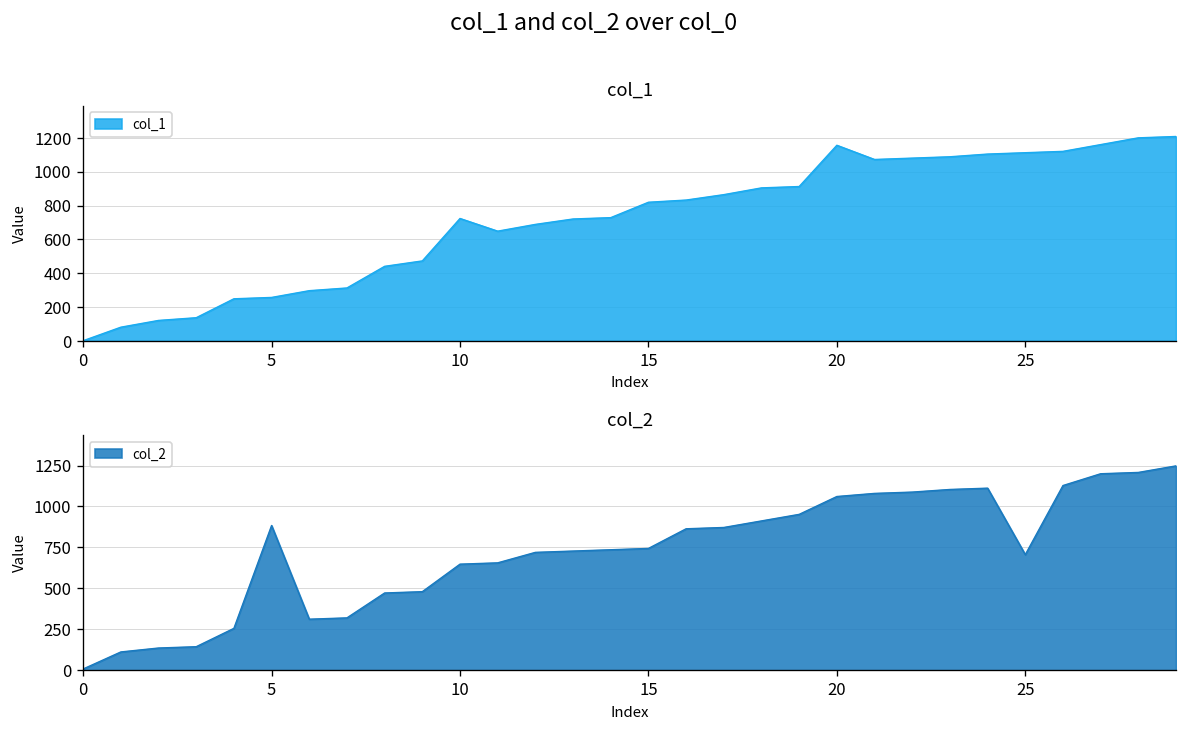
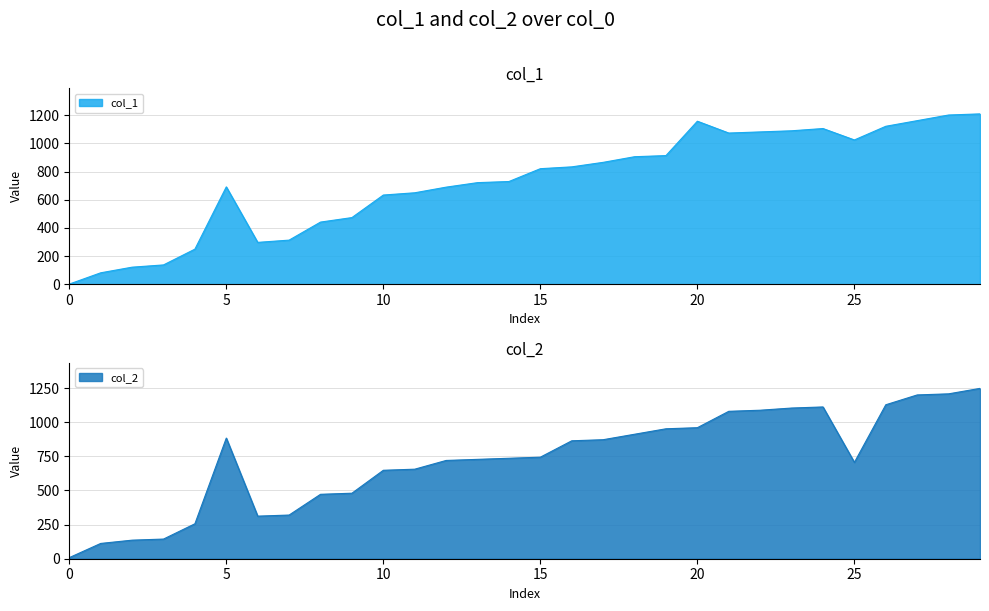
col_1, 5: 260 -> 690
col_1, 10: 720 -> 630
col_1, 25: 1110 -> 1020
col_2, 20: 1060 -> 960
